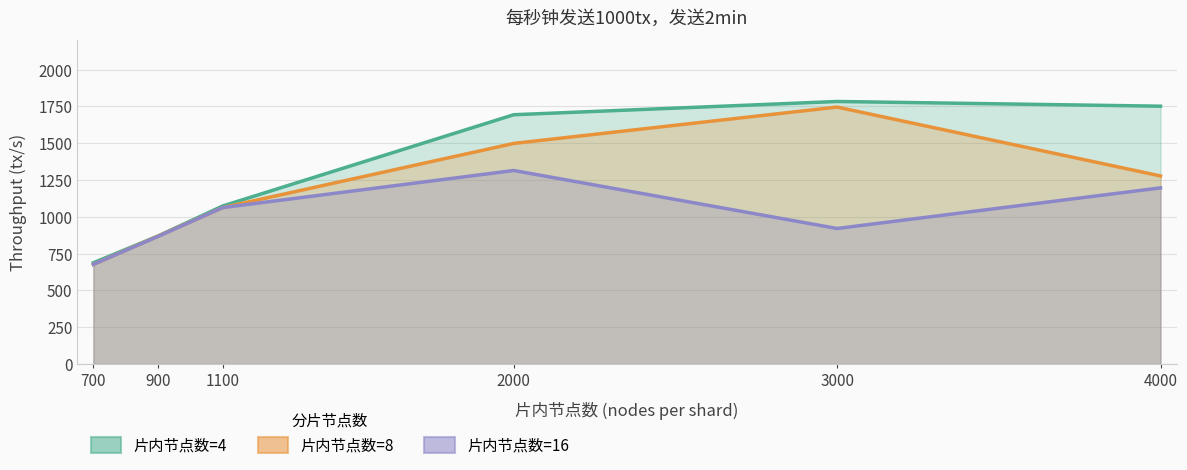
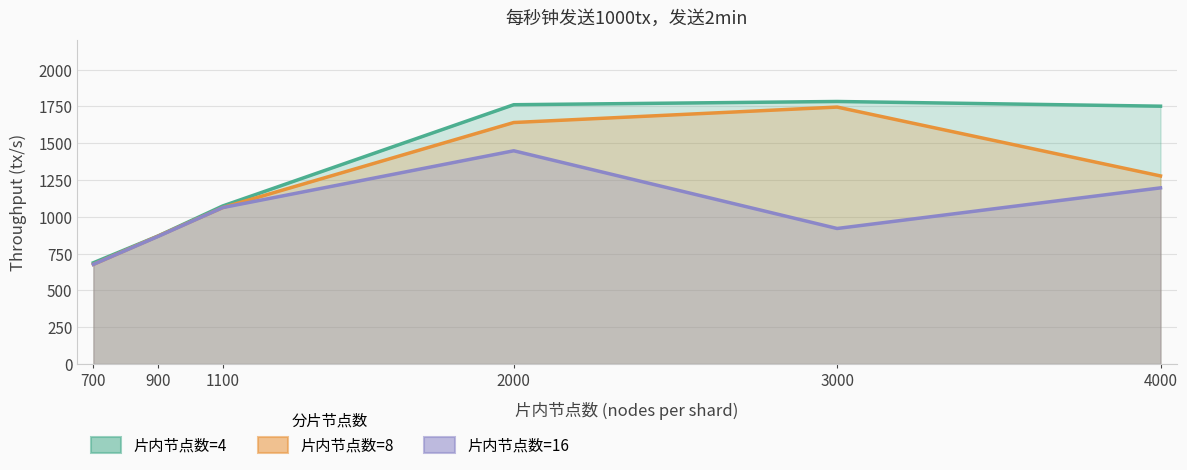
片内节点数=4, 2000: 1690 -> 1760
片内节点数=8, 2000: 1500 -> 1640
片内节点数=16, 2000: 1320 -> 1450
